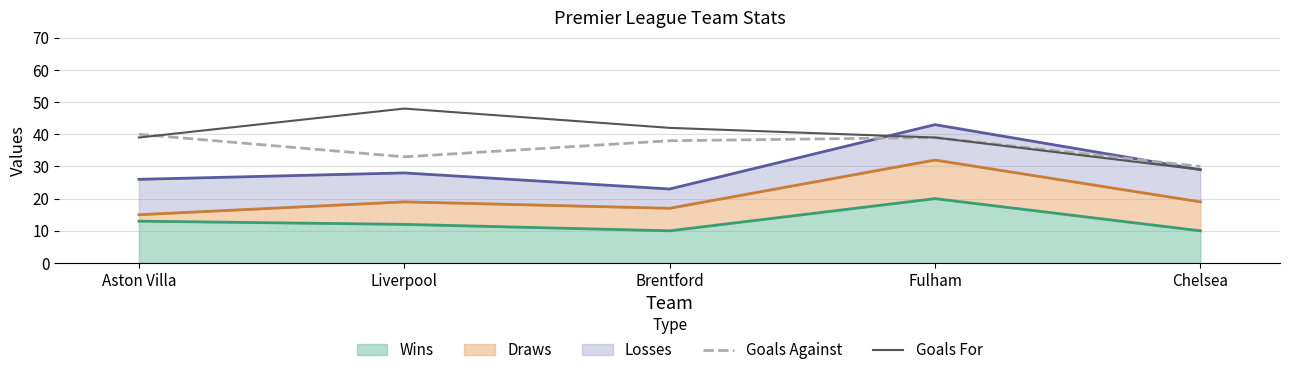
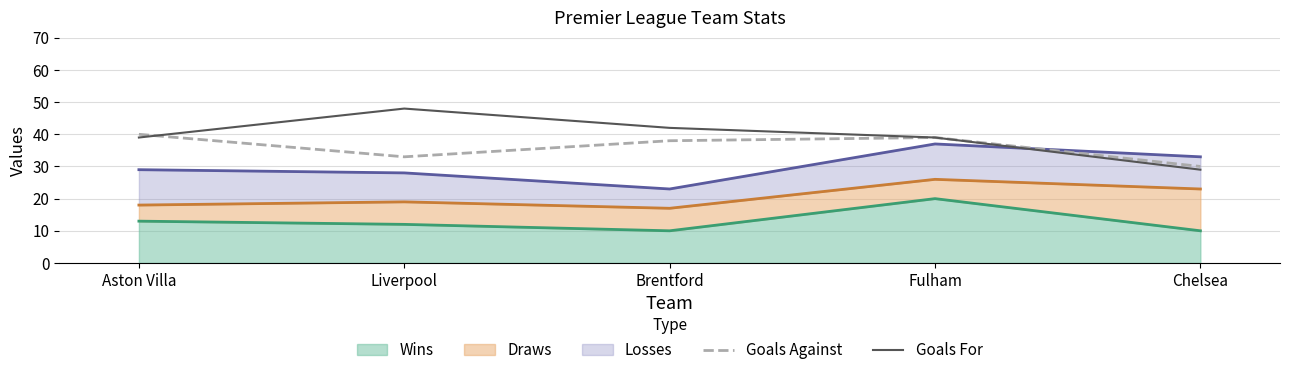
Draws, Aston Villa: 2 -> 5
Draws, Fulham: 12 -> 6
Draws, Chelsea: 9 -> 13
